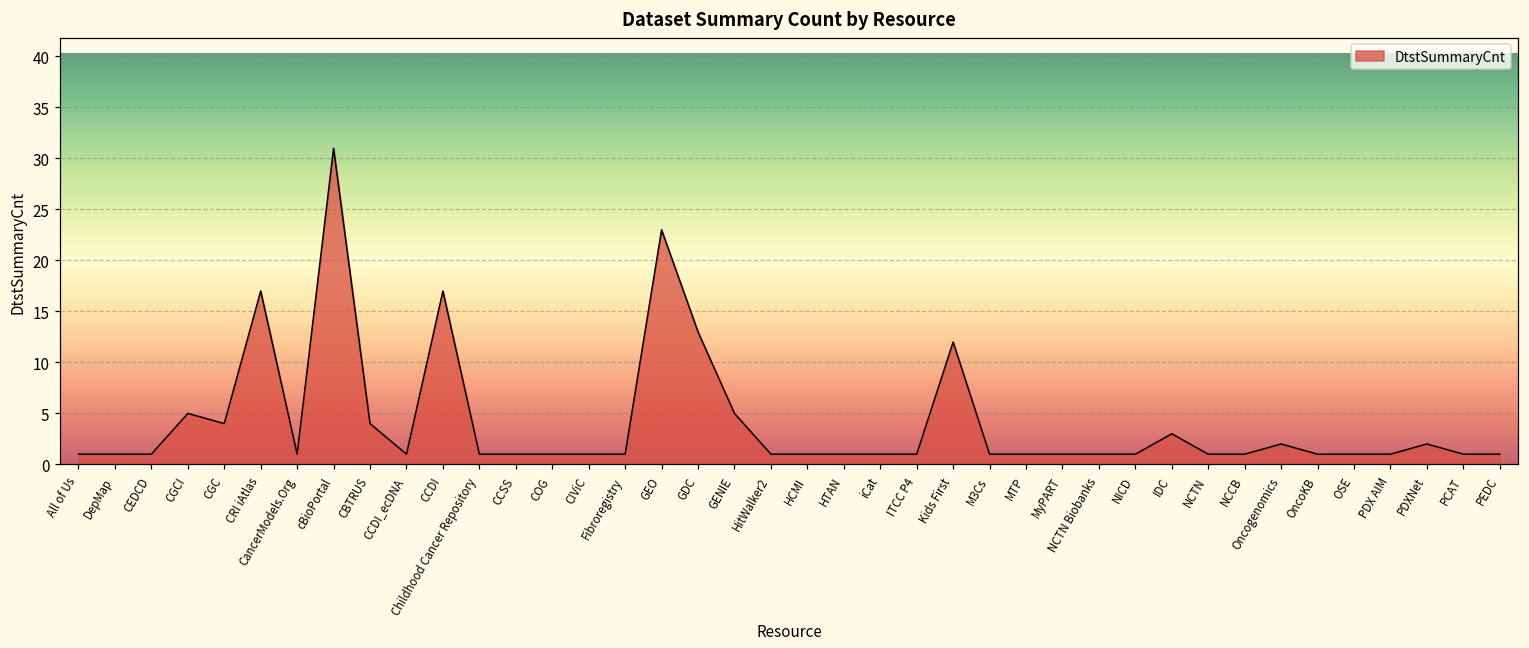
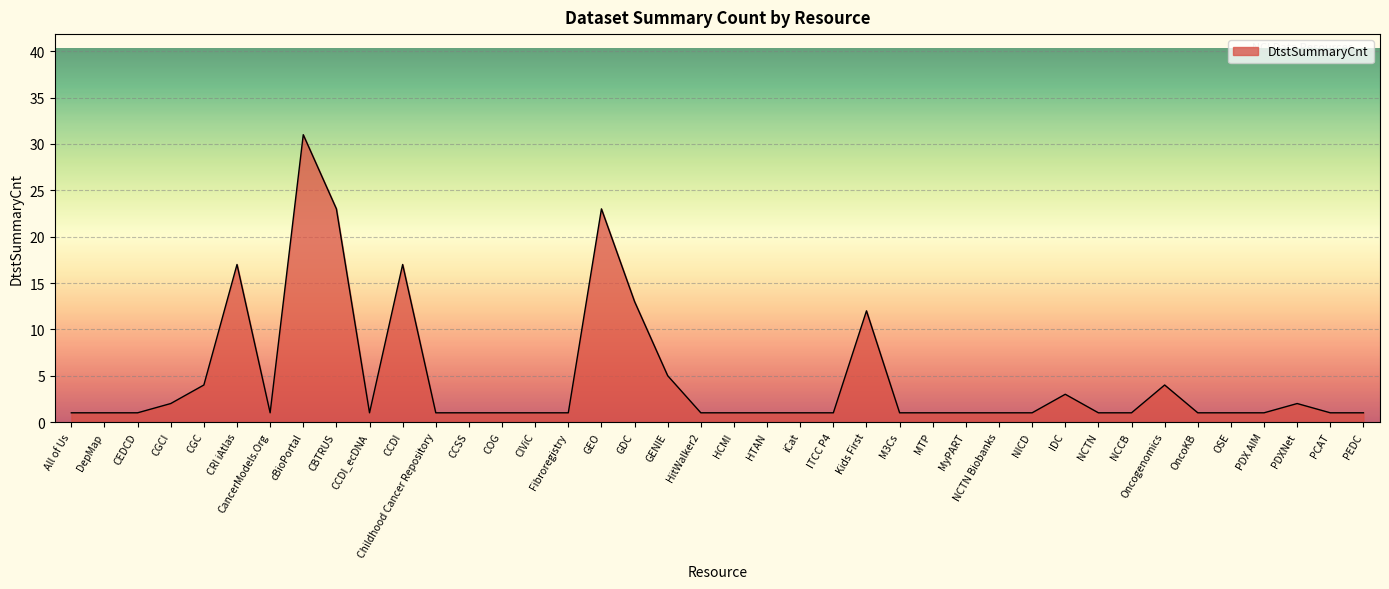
CGCI: 5 -> 2
CBTRUS: 4 -> 23
Oncogenomics: 2 -> 4
